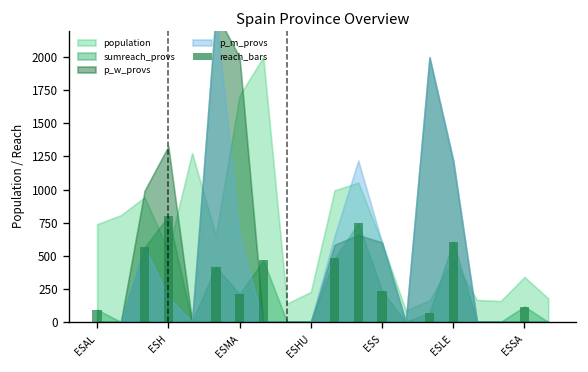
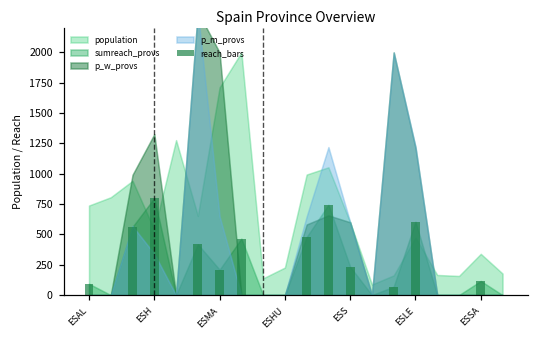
p_m_provs, ESH: 190 -> 340
